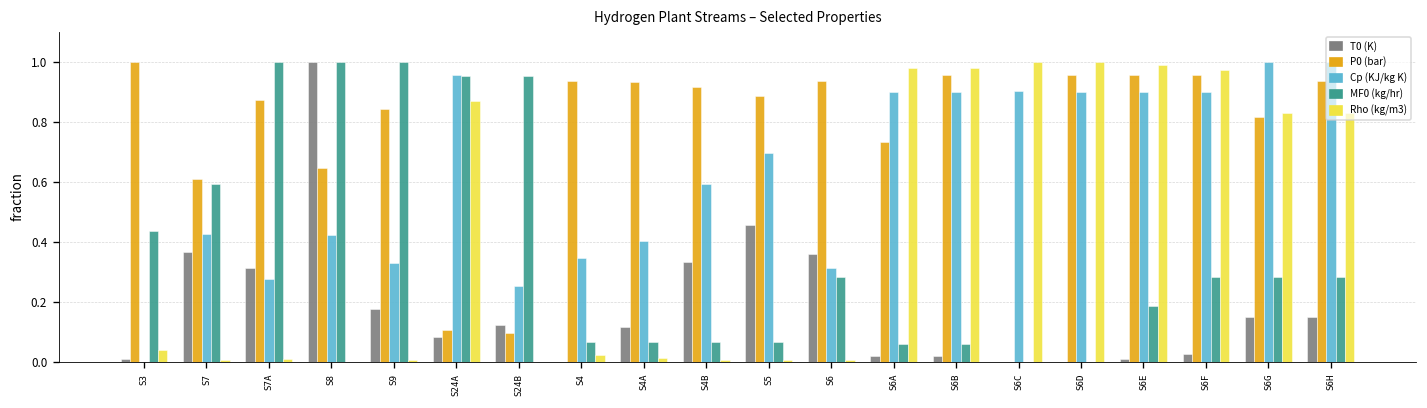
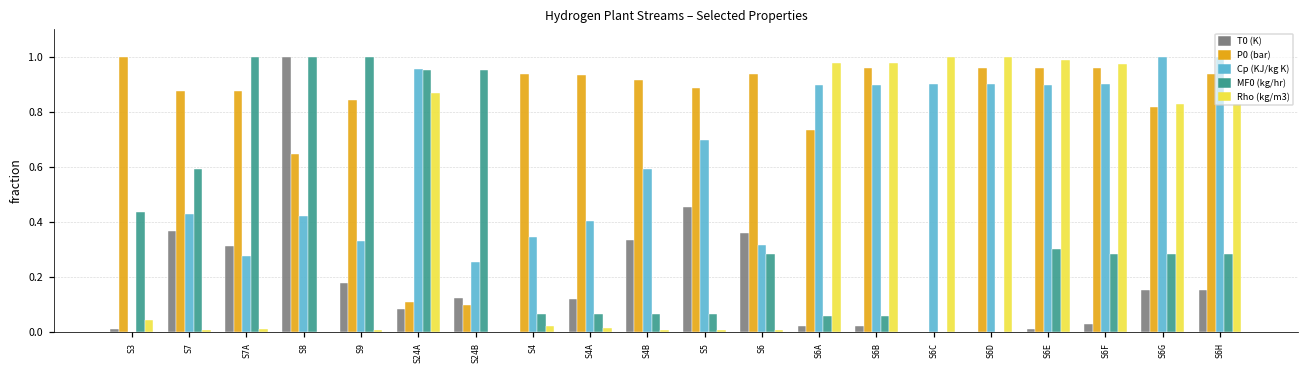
P0 (bar), S7: 0.61 -> 0.87
MF0 (kg/hr), S6E: 0.19 -> 0.30
